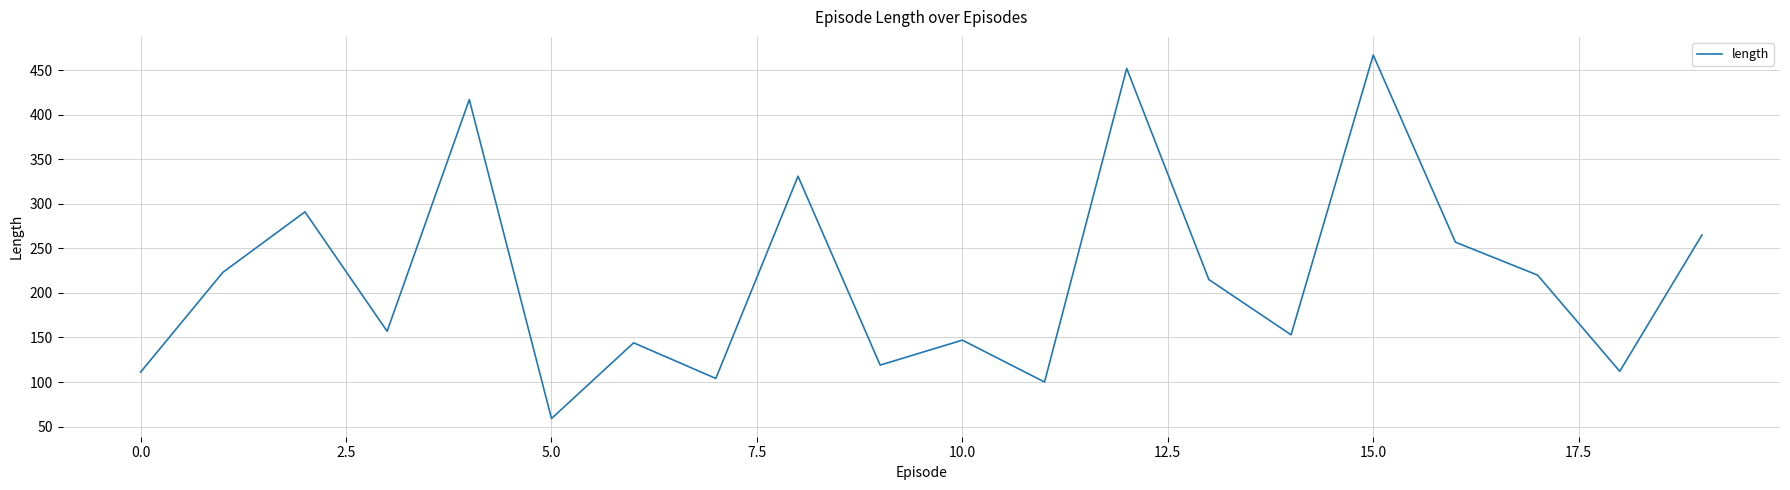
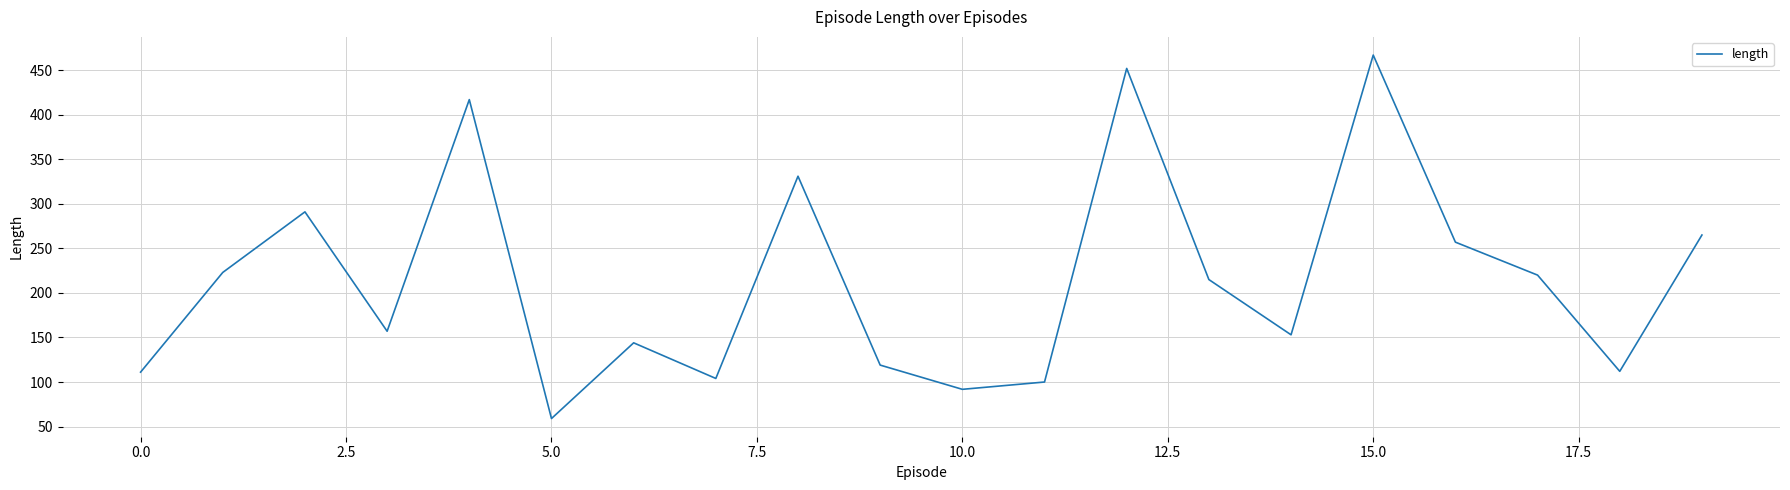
10.0: 150 -> 90
